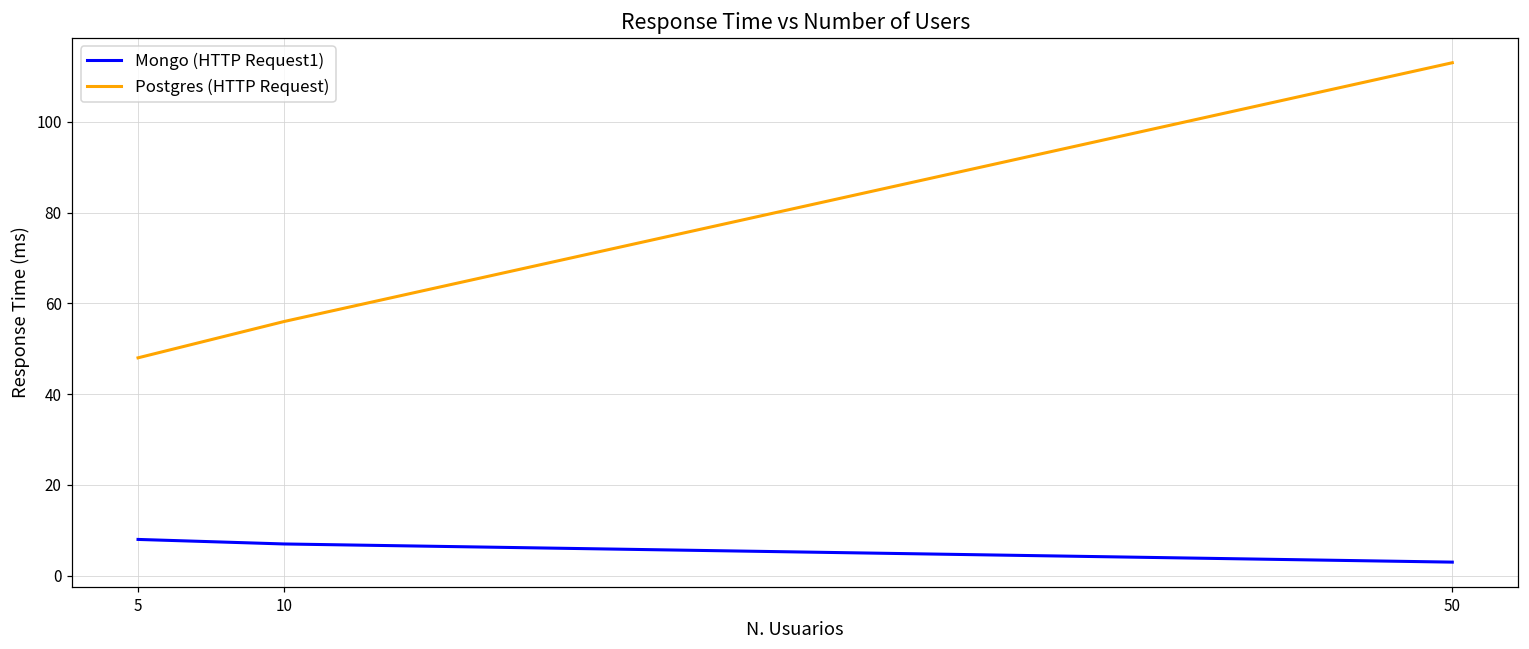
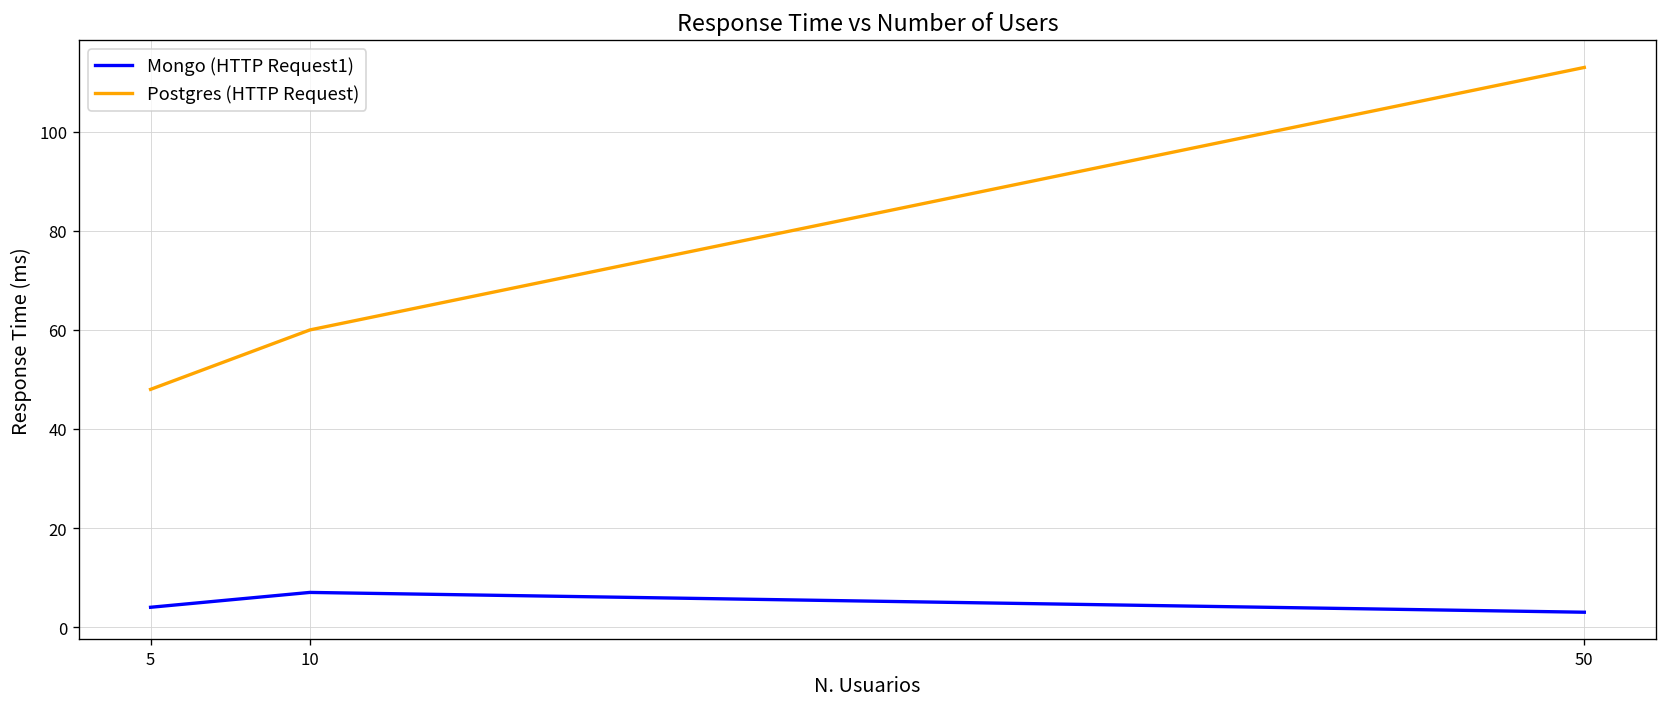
Mongo (HTTP Request1), 5: 8 -> 4
Postgres (HTTP Request), 10: 56 -> 60
